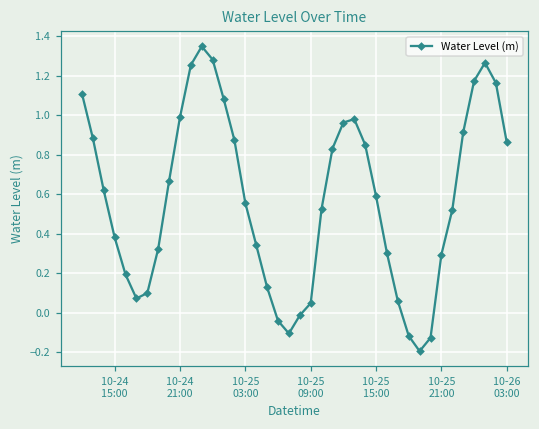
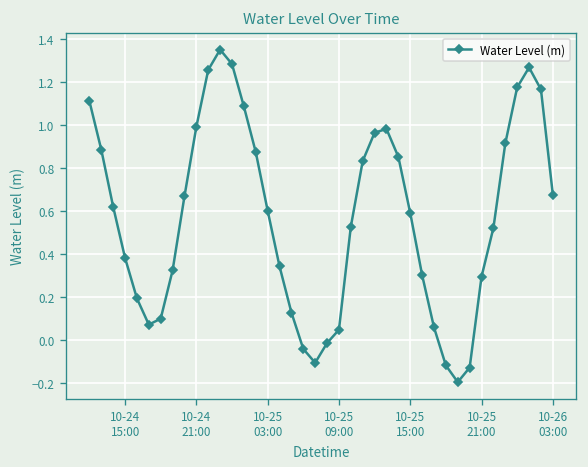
10-25 03:00: 0.55 -> 0.60
10-26 03:00: 0.86 -> 0.68
